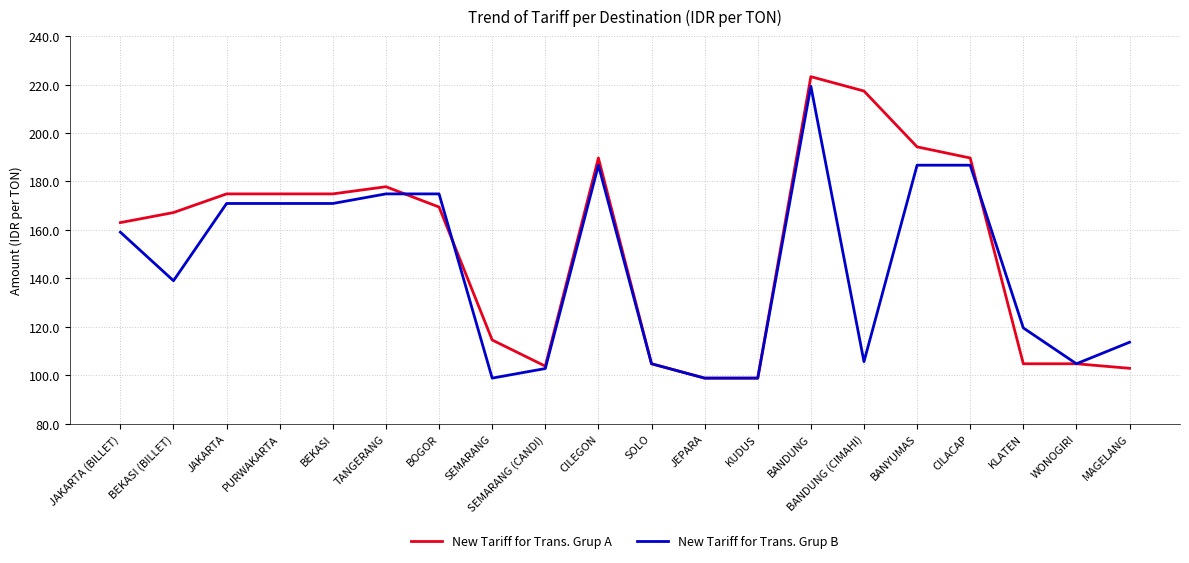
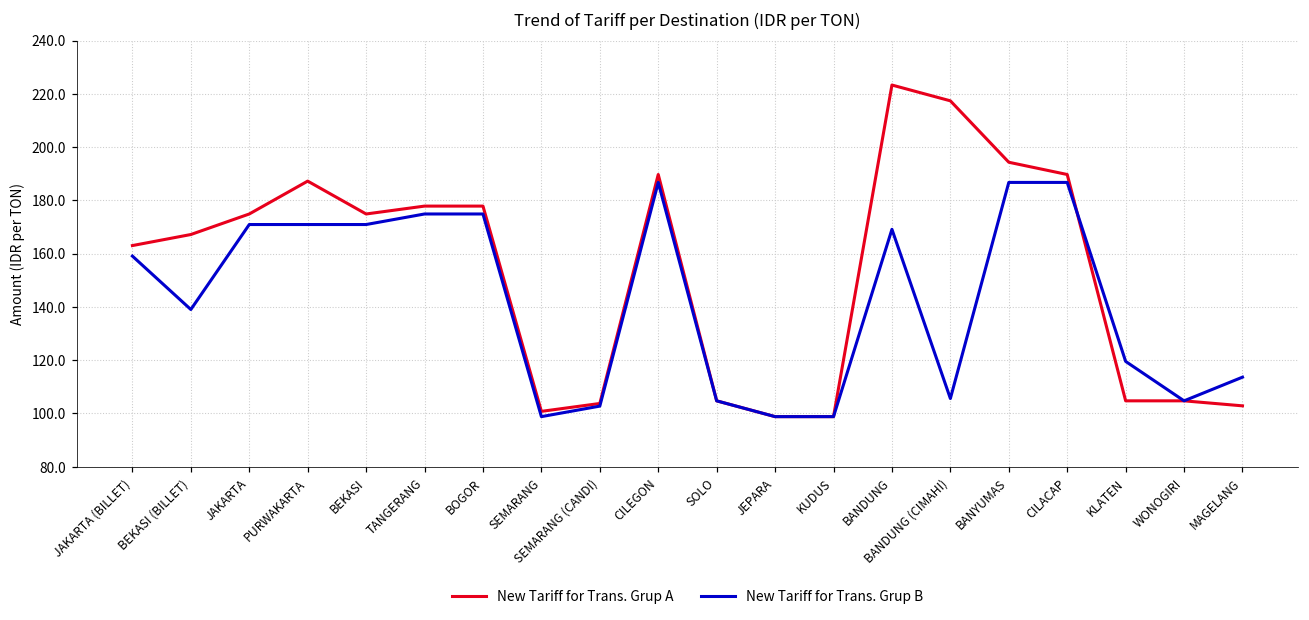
New Tariff for Trans. Grup A, PURWAKARTA: 175 -> 187
New Tariff for Trans. Grup A, BOGOR: 169 -> 178
New Tariff for Trans. Grup A, SEMARANG: 115 -> 101
New Tariff for Trans. Grup B, BANDUNG: 219 -> 169
